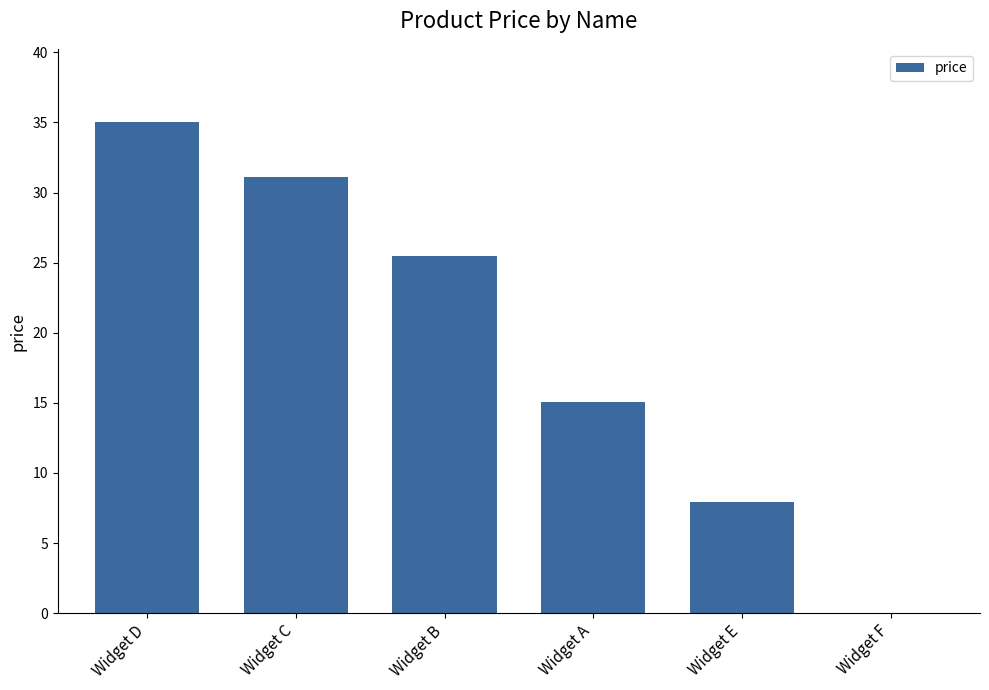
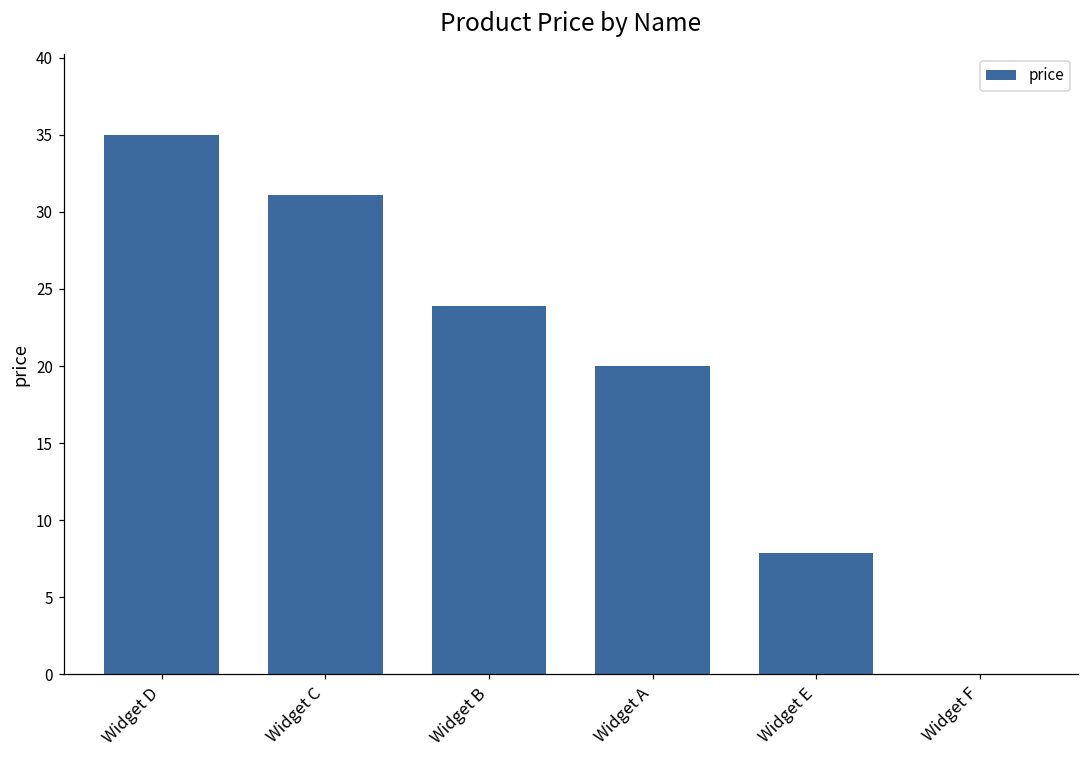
Widget B: 25.5 -> 23.9
Widget A: 15.1 -> 20.0
